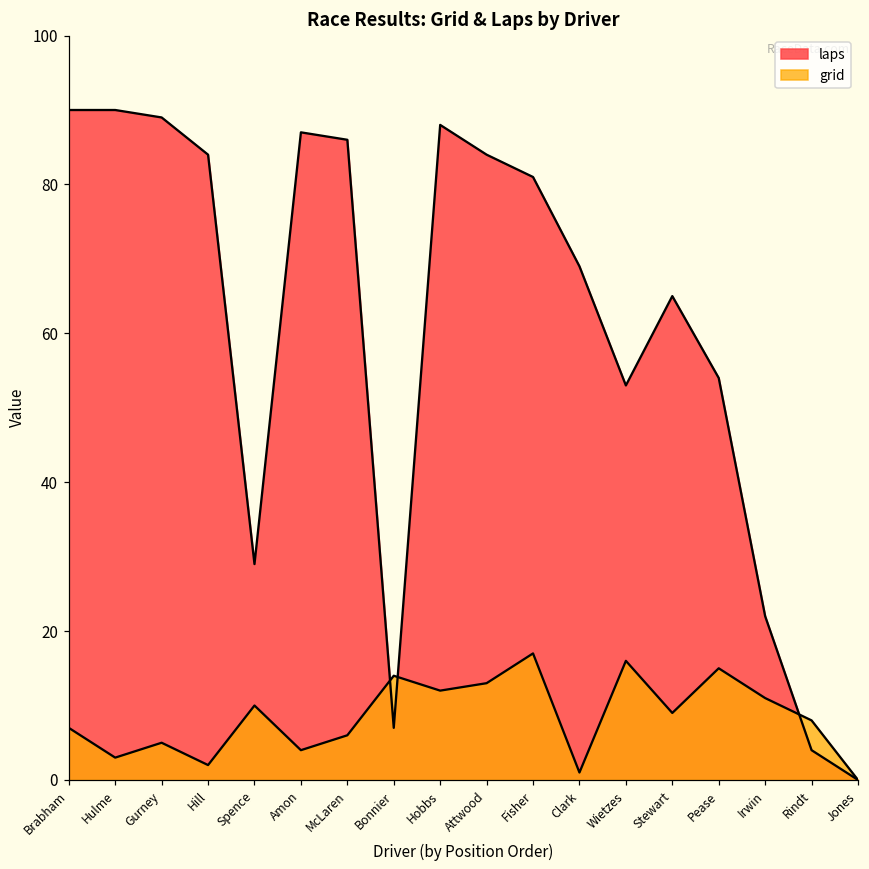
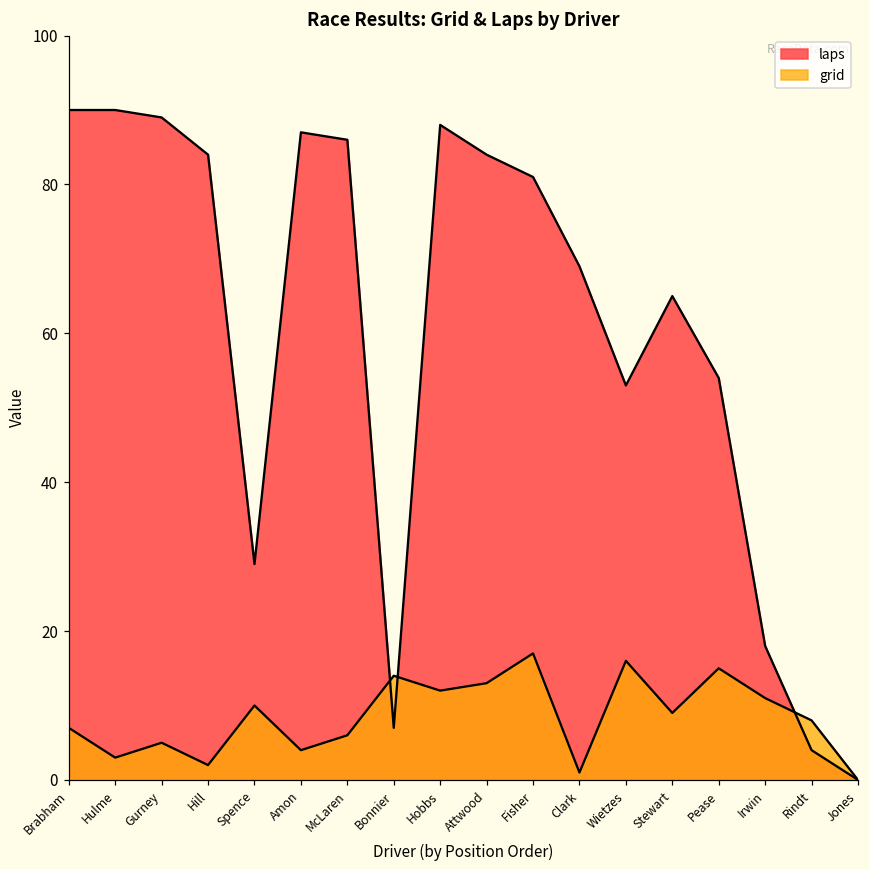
laps, Irwin: 22 -> 18
